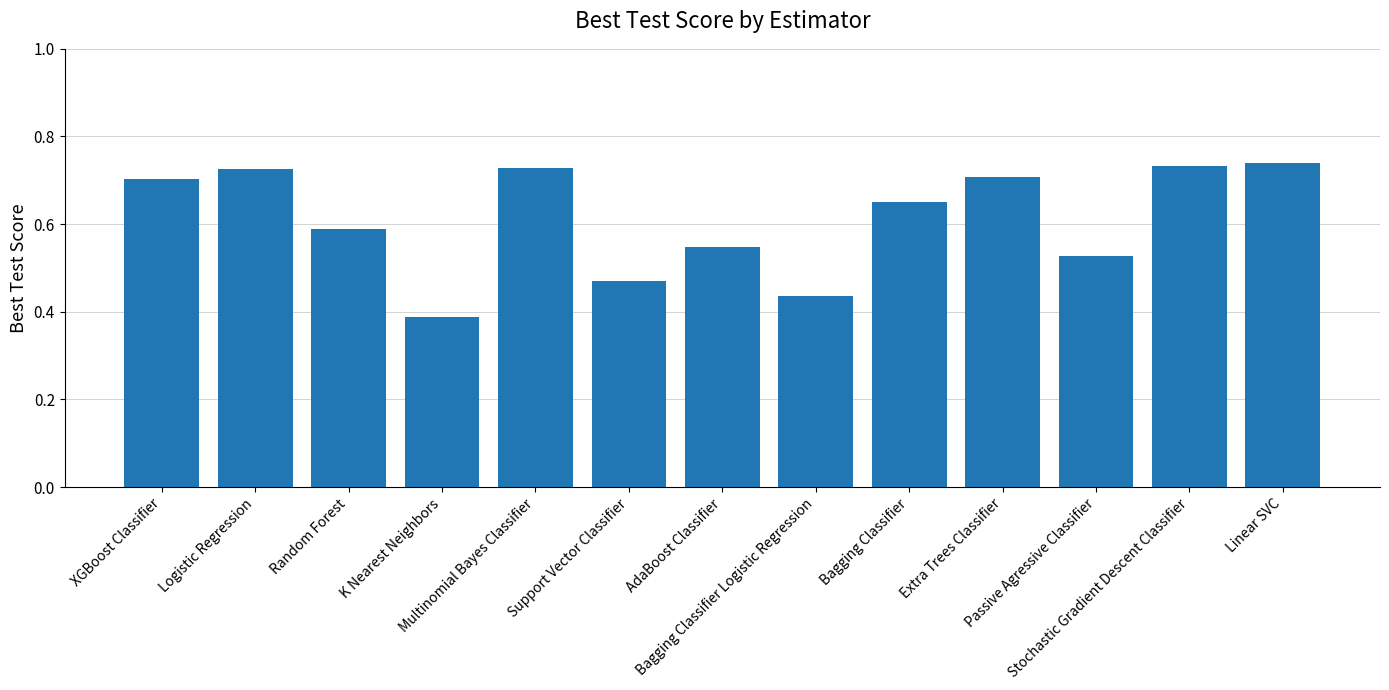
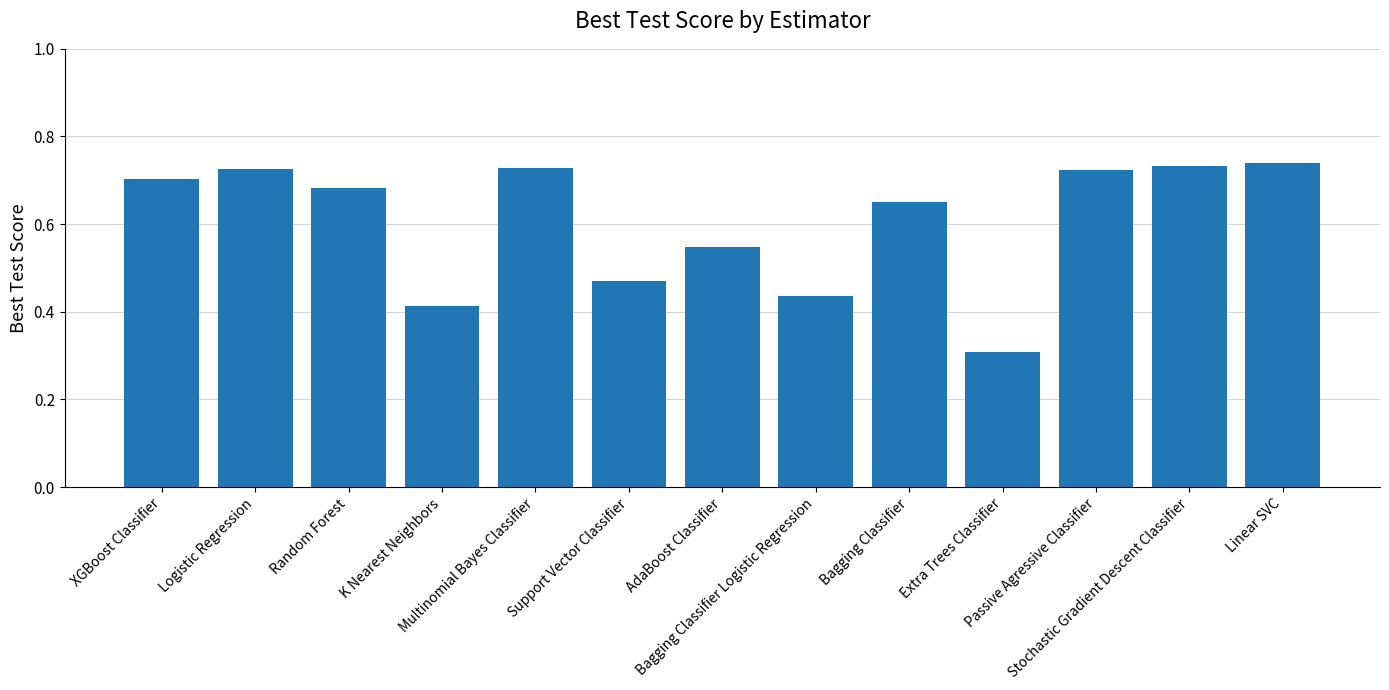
Random Forest: 0.59 -> 0.68
K Nearest Neighbors: 0.39 -> 0.41
Extra Trees Classifier: 0.71 -> 0.31
Passive Agressive Classifier: 0.53 -> 0.72
